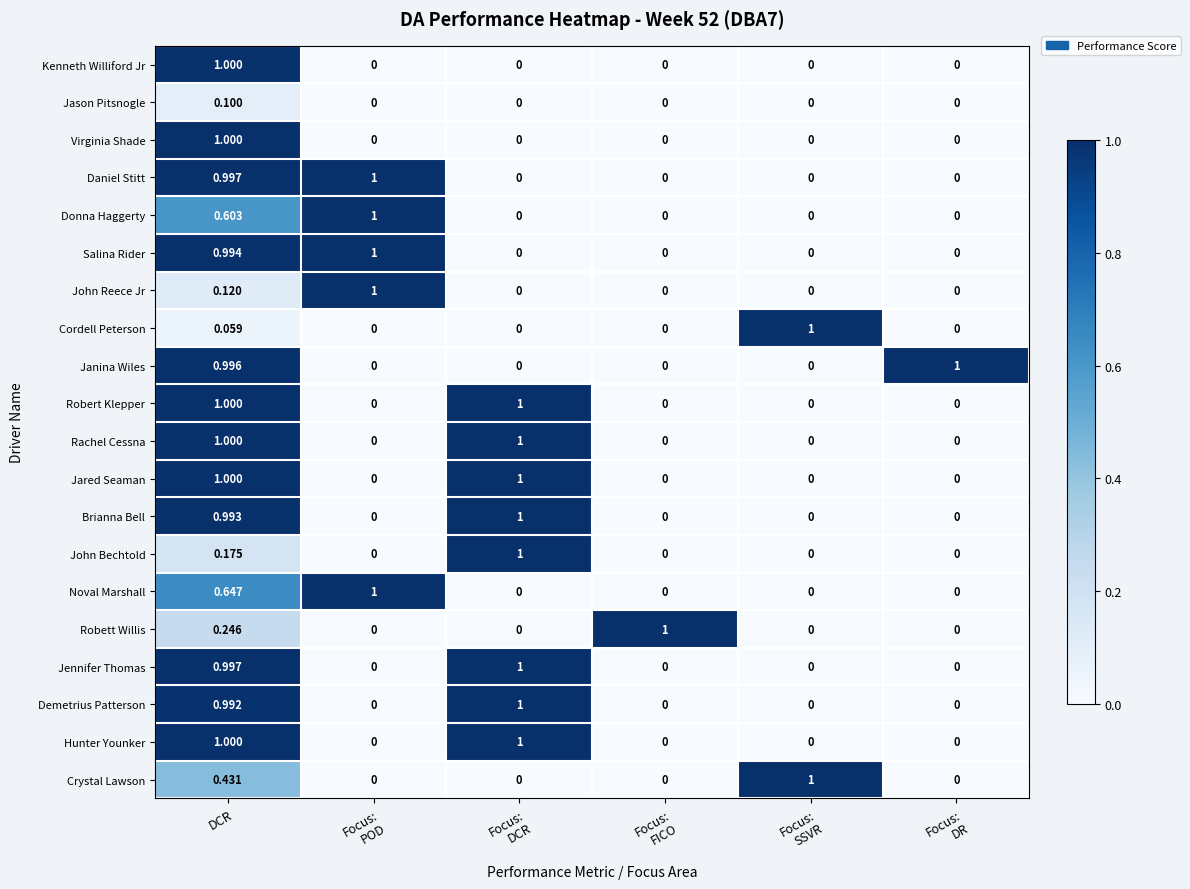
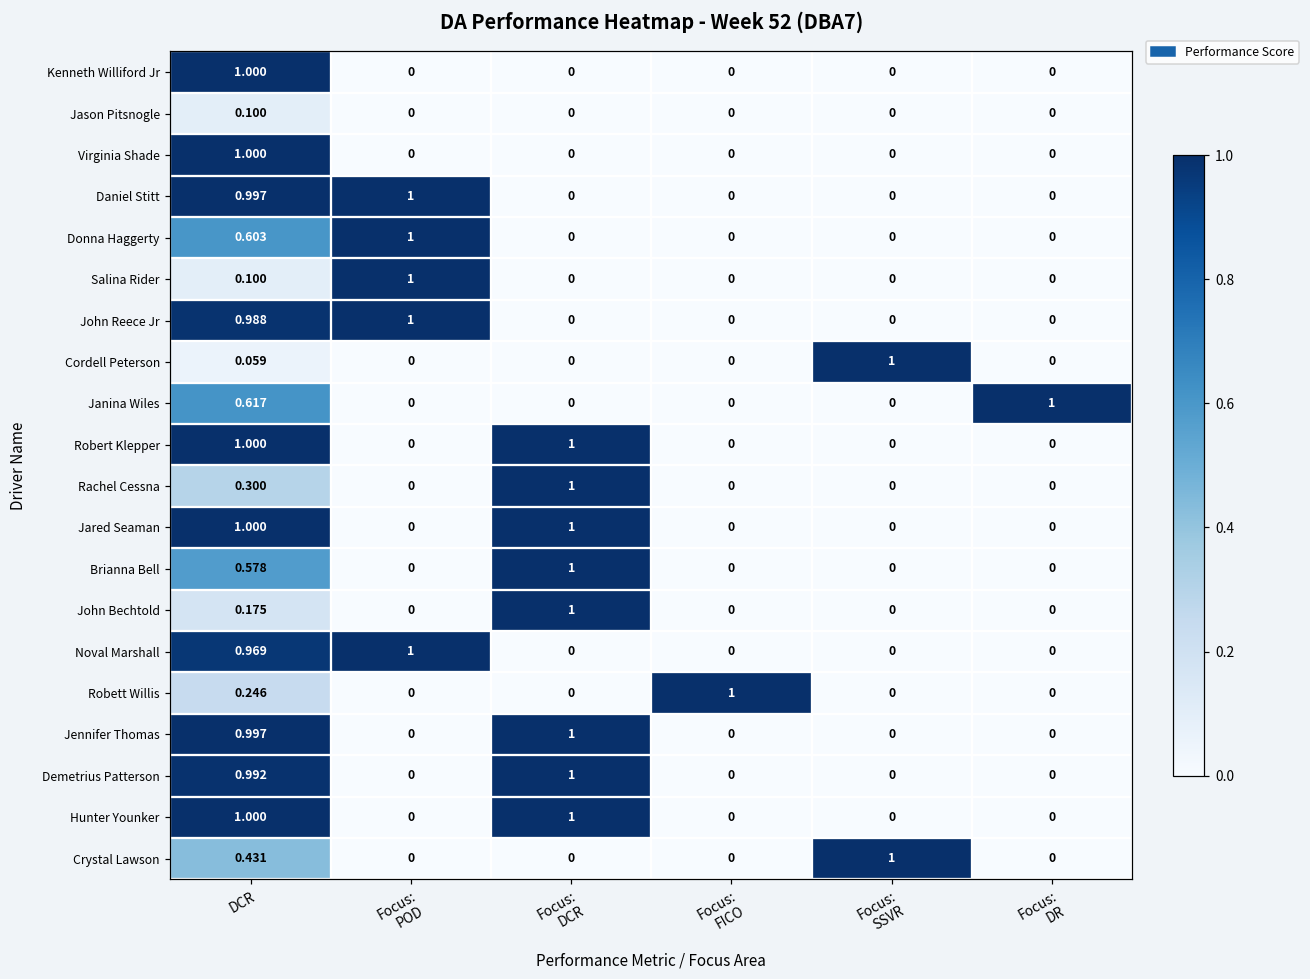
Salina Rider, DCR: 0.994 -> 0.100
John Reece Jr, DCR: 0.120 -> 0.988
Janina Wiles, DCR: 0.996 -> 0.617
Rachel Cessna, DCR: 1.000 -> 0.300
Brianna Bell, DCR: 0.993 -> 0.578
Noval Marshall, DCR: 0.647 -> 0.969
